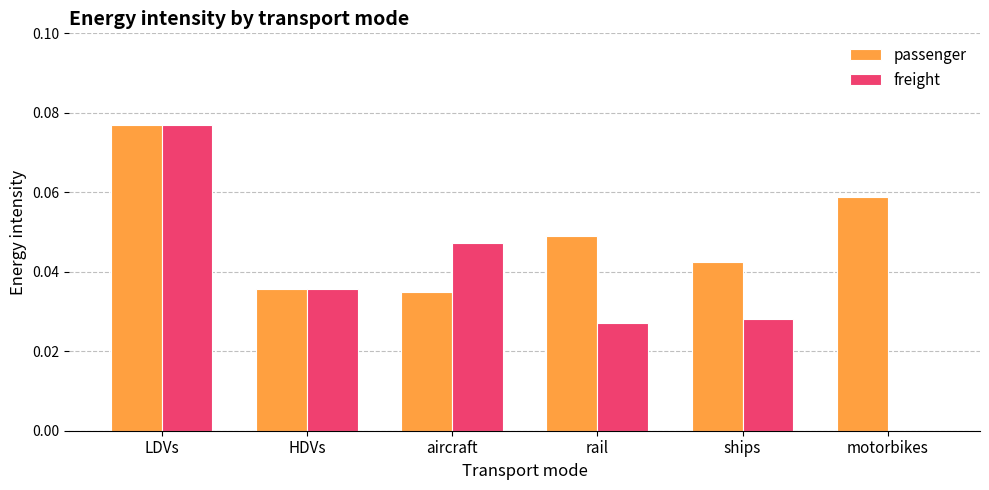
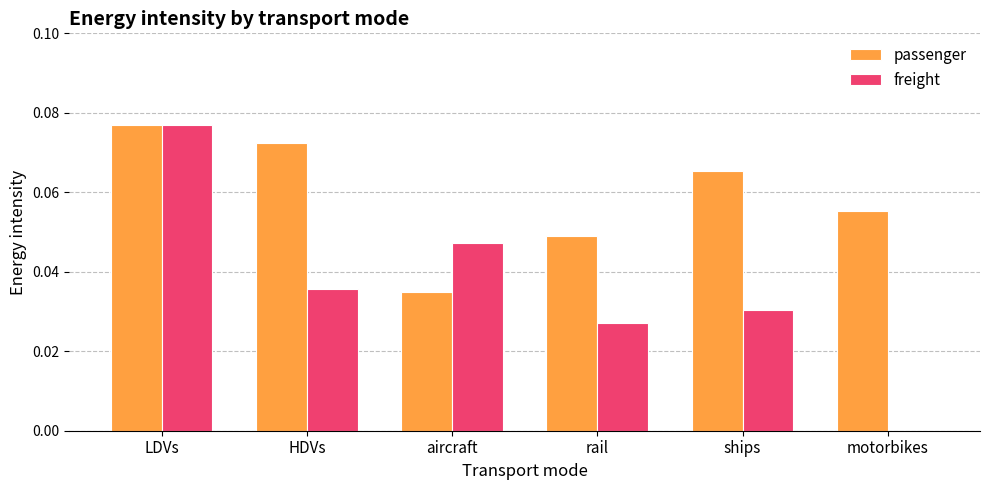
passenger, HDVs: 0.036 -> 0.072
passenger, ships: 0.043 -> 0.065
freight, ships: 0.028 -> 0.030
passenger, motorbikes: 0.059 -> 0.055
